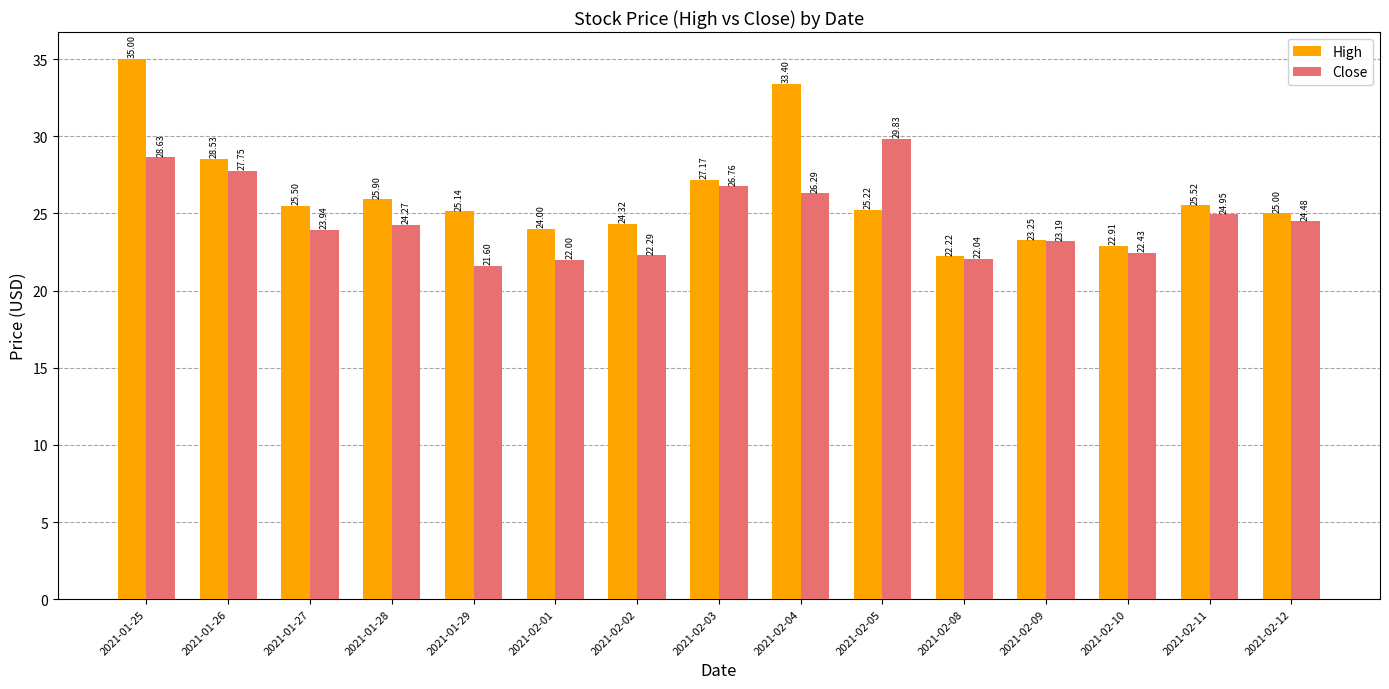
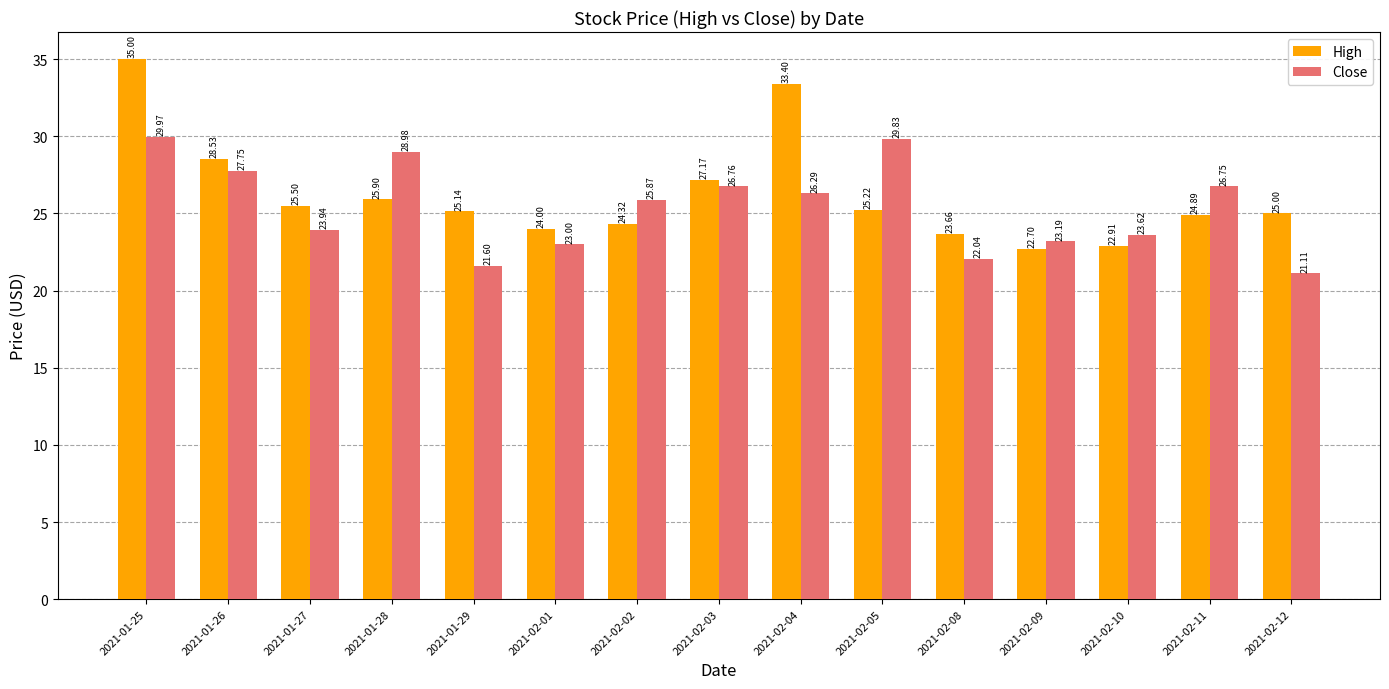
Close, 2021-01-25: 28.63 -> 29.97
Close, 2021-01-28: 24.27 -> 28.98
Close, 2021-02-01: 22.00 -> 23.00
Close, 2021-02-02: 22.29 -> 25.87
High, 2021-02-08: 22.22 -> 23.66
High, 2021-02-09: 23.25 -> 22.70
Close, 2021-02-10: 22.43 -> 23.62
High, 2021-02-11: 25.52 -> 24.89
Close, 2021-02-11: 24.95 -> 26.75
Close, 2021-02-12: 24.48 -> 21.11
